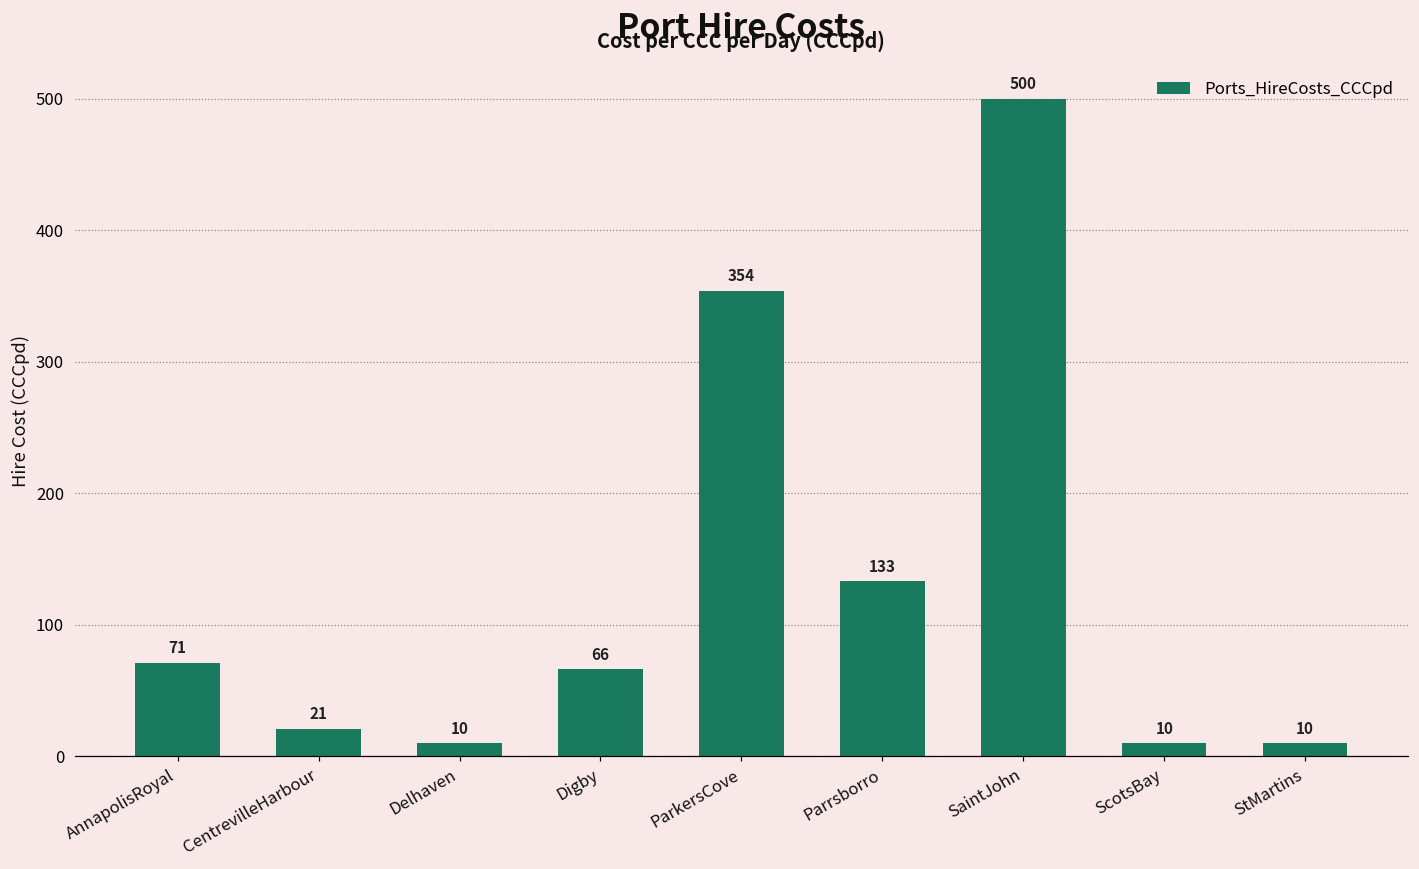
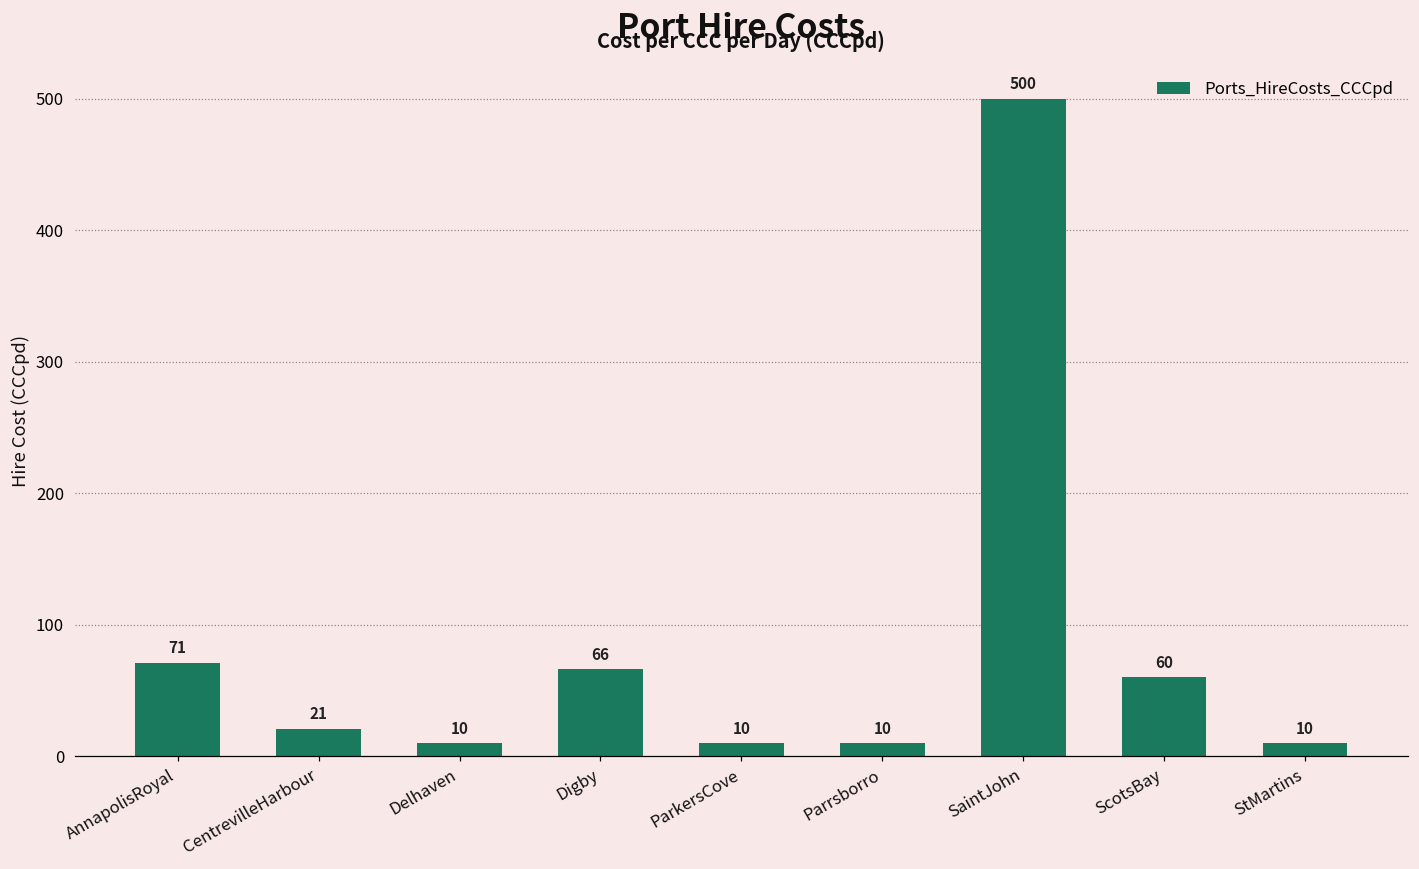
ParkersCove: 354 -> 10
Parrsborro: 133 -> 10
ScotsBay: 10 -> 60
